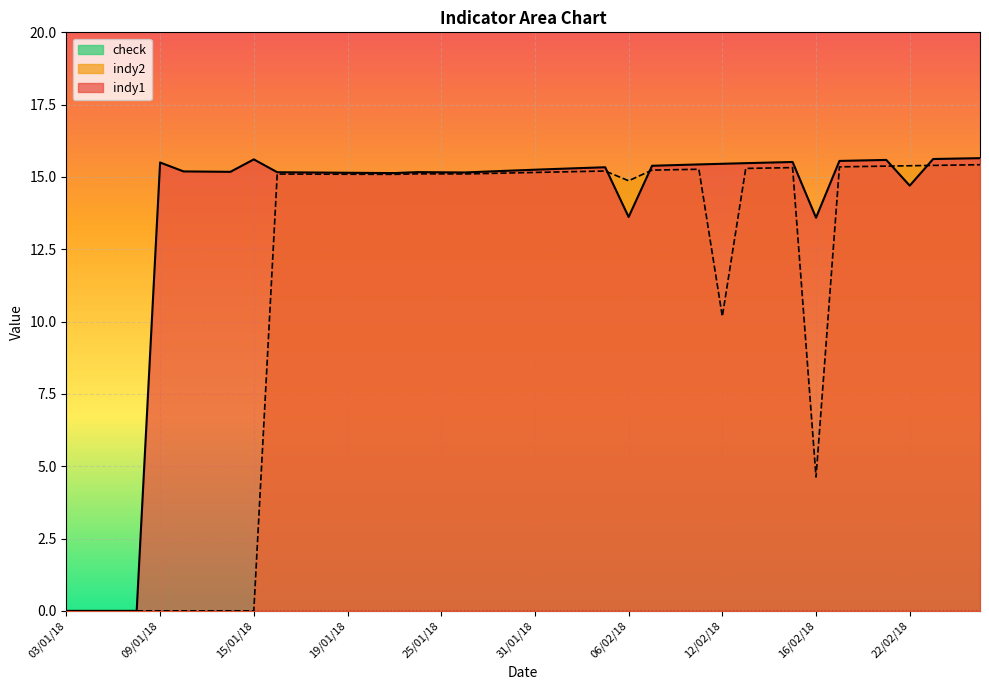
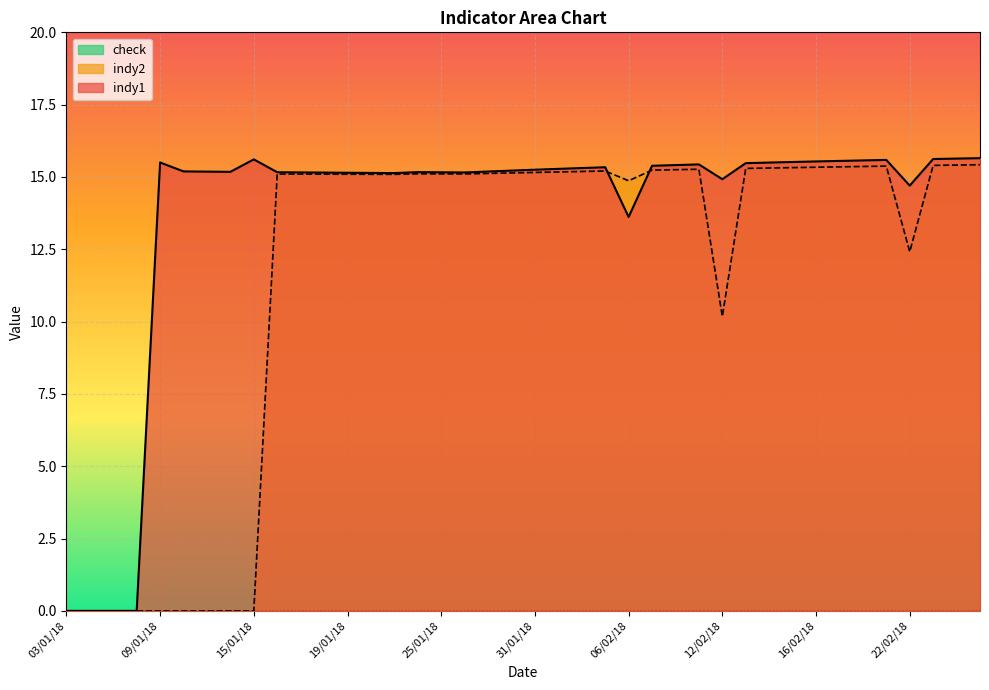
indy1, 12/02/18: 15.5 -> 14.9
indy2, 16/02/18: 4.6 -> 15.3
indy1, 16/02/18: 13.6 -> 15.5
indy2, 22/02/18: 15.4 -> 12.4
